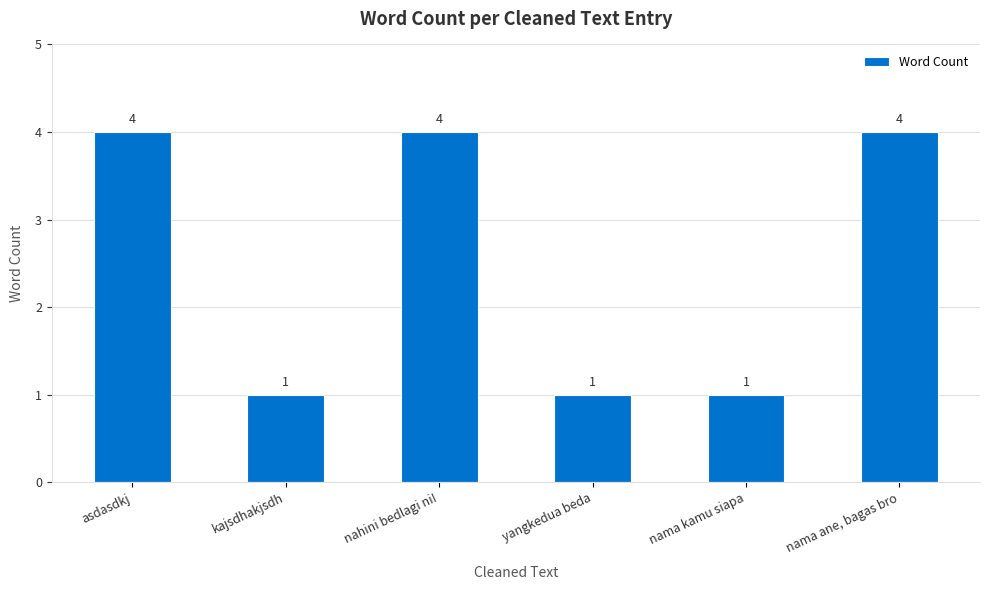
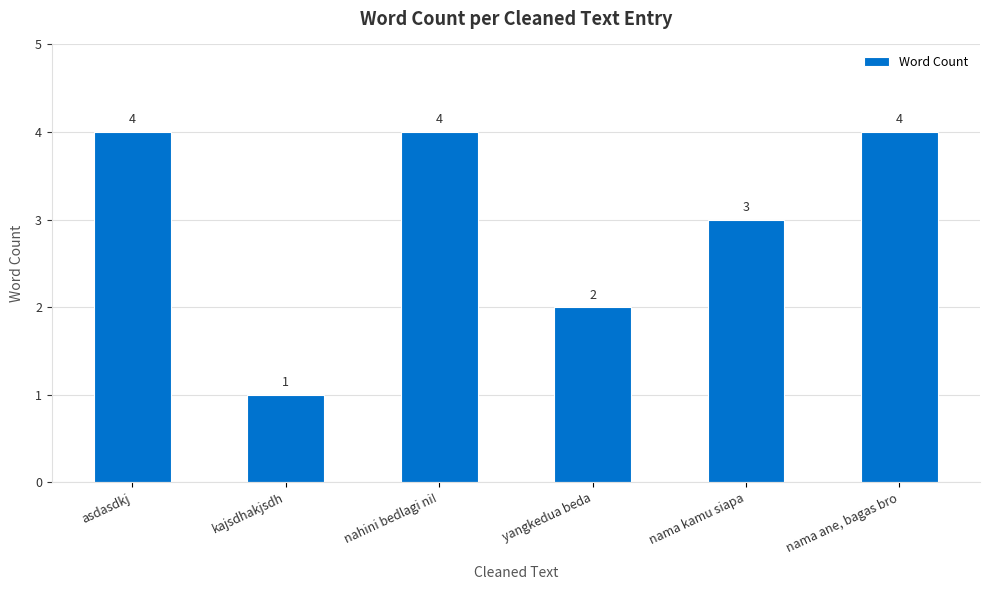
yangkedua beda: 1 -> 2
nama kamu siapa: 1 -> 3
